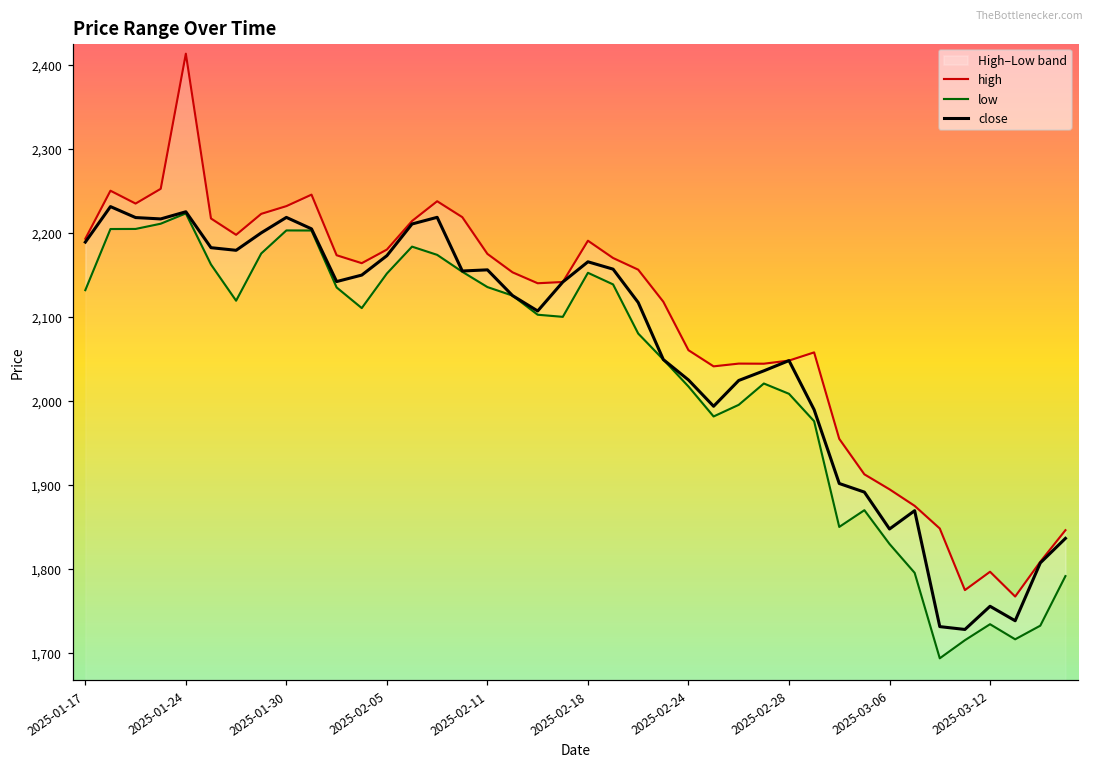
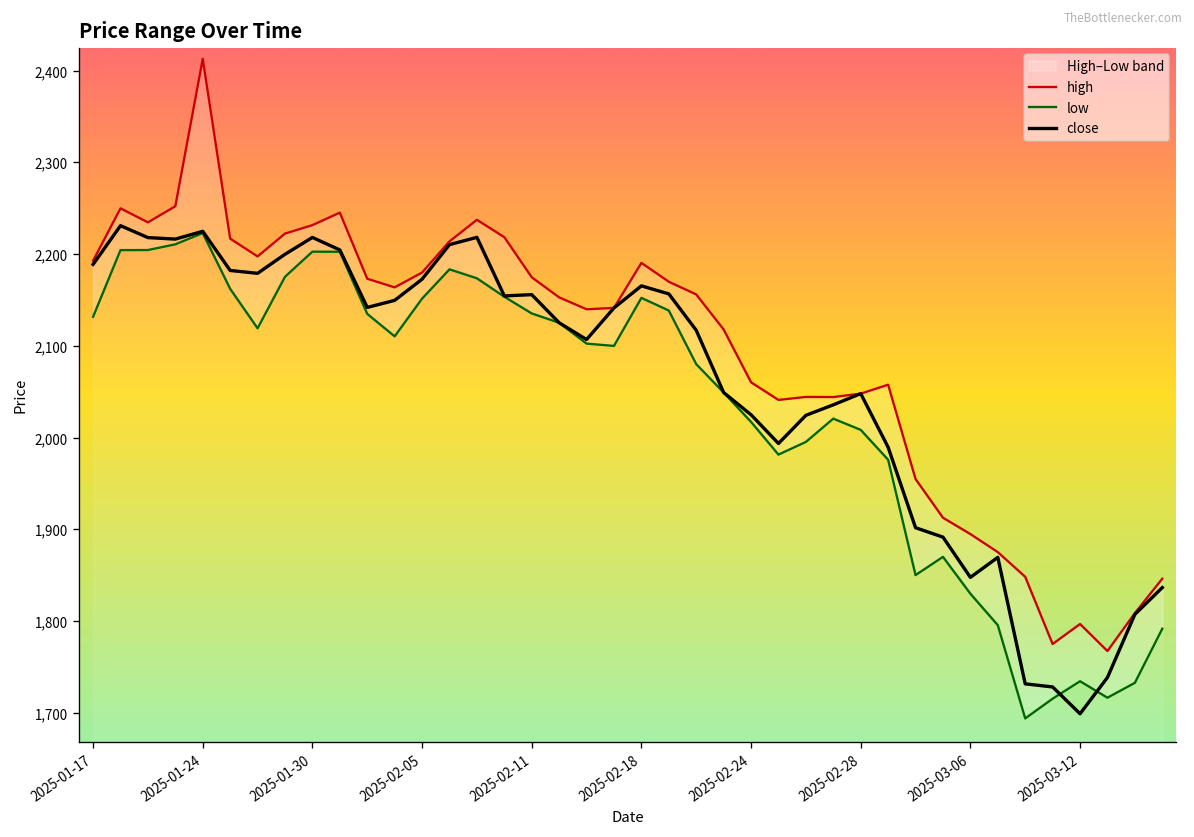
close, 2025-03-12: 1,760 -> 1,700
